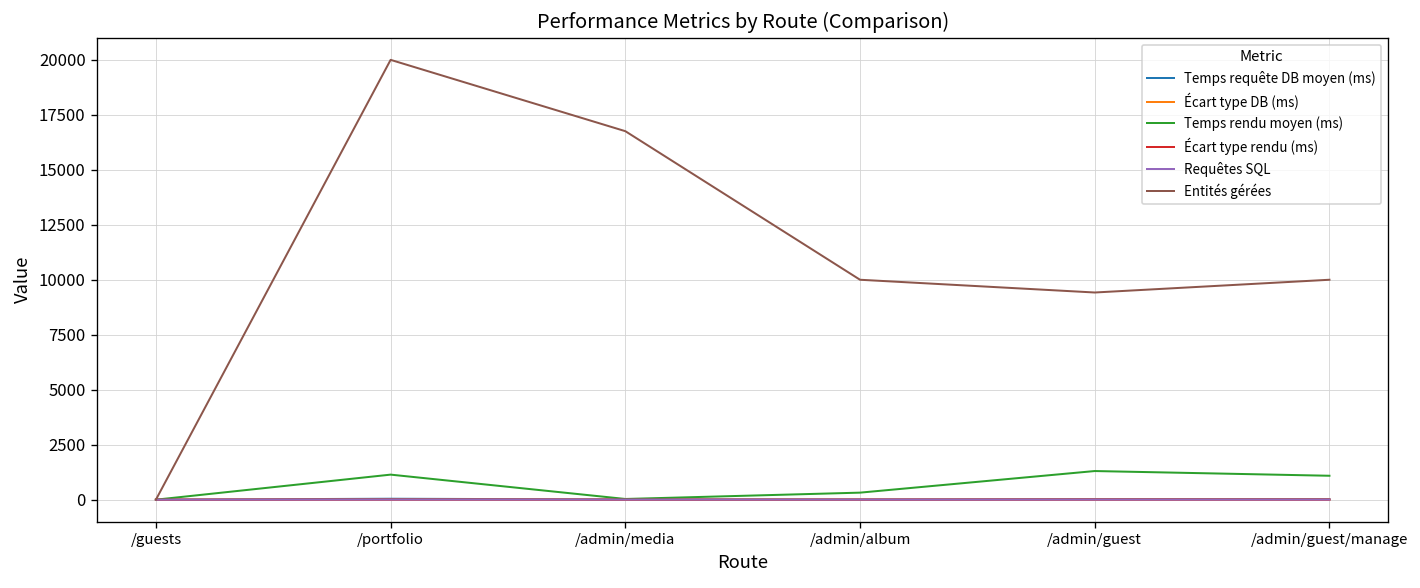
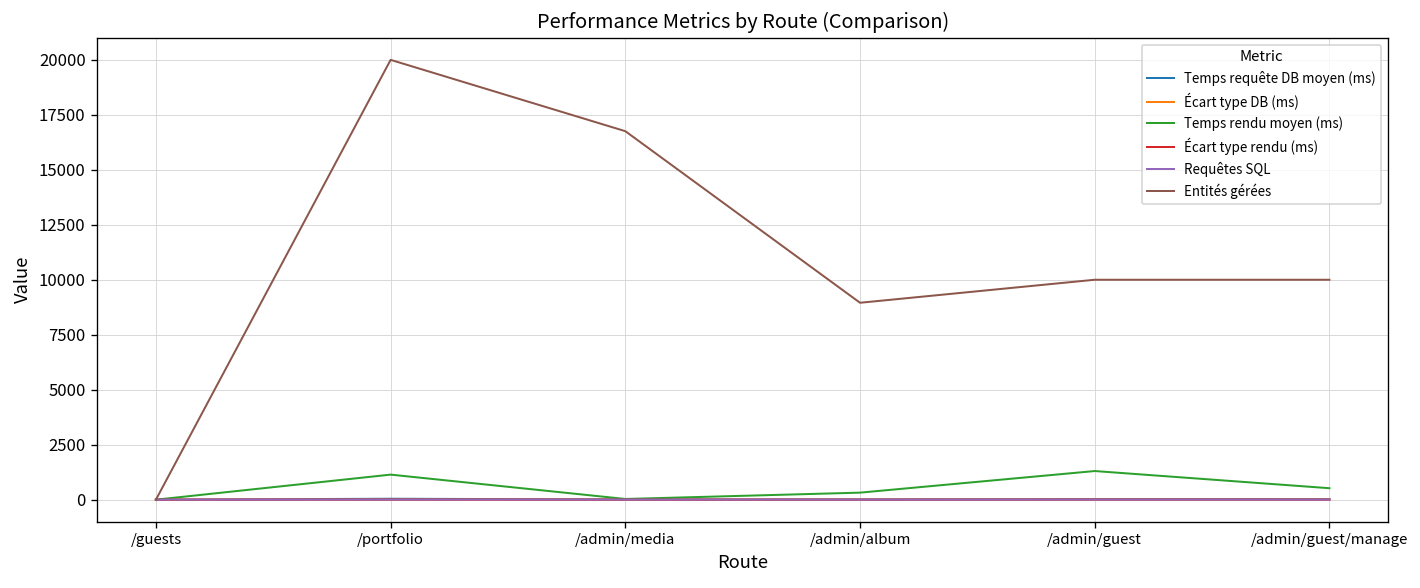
Entités gérées, /admin/album: 10000 -> 9000
Entités gérées, /admin/guest: 9400 -> 10000
Temps rendu moyen (ms), /admin/guest/manage: 1100 -> 500
